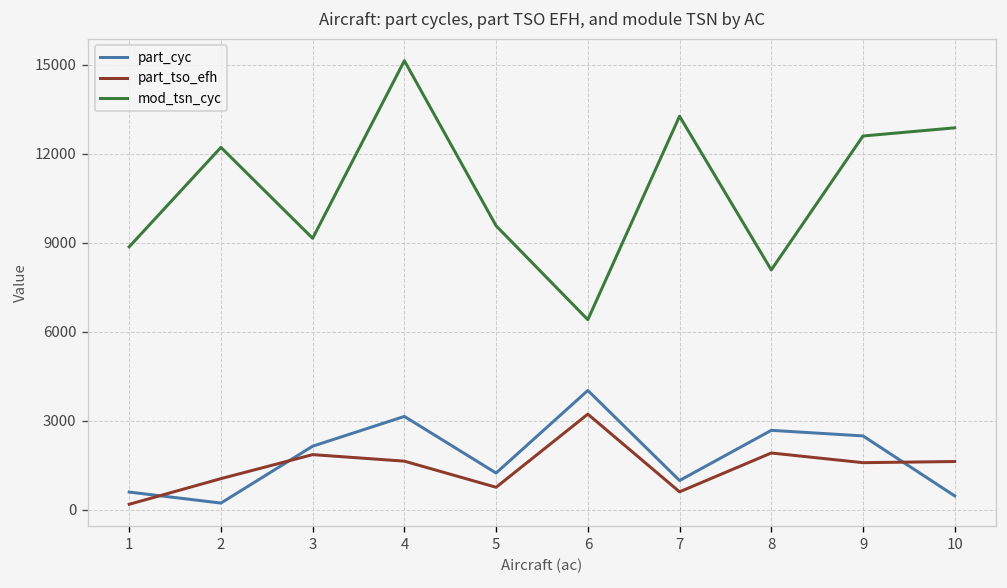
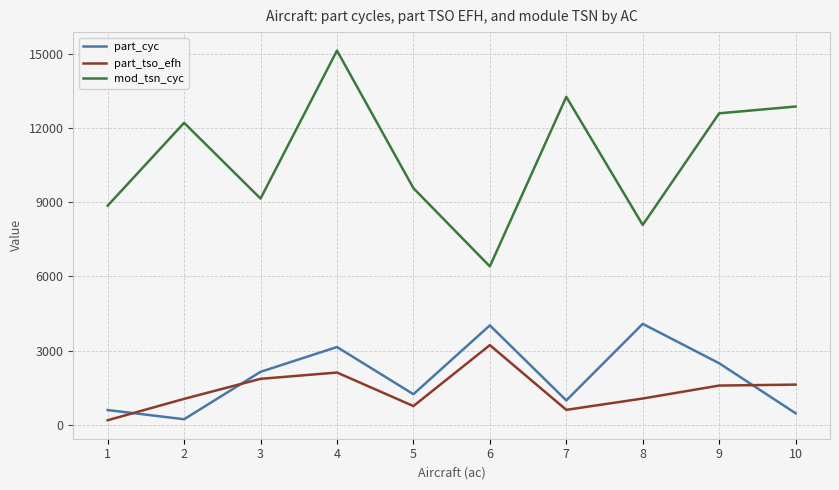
part_tso_efh, 4: 1600 -> 2100
part_cyc, 8: 2700 -> 4100
part_tso_efh, 8: 1900 -> 1100
